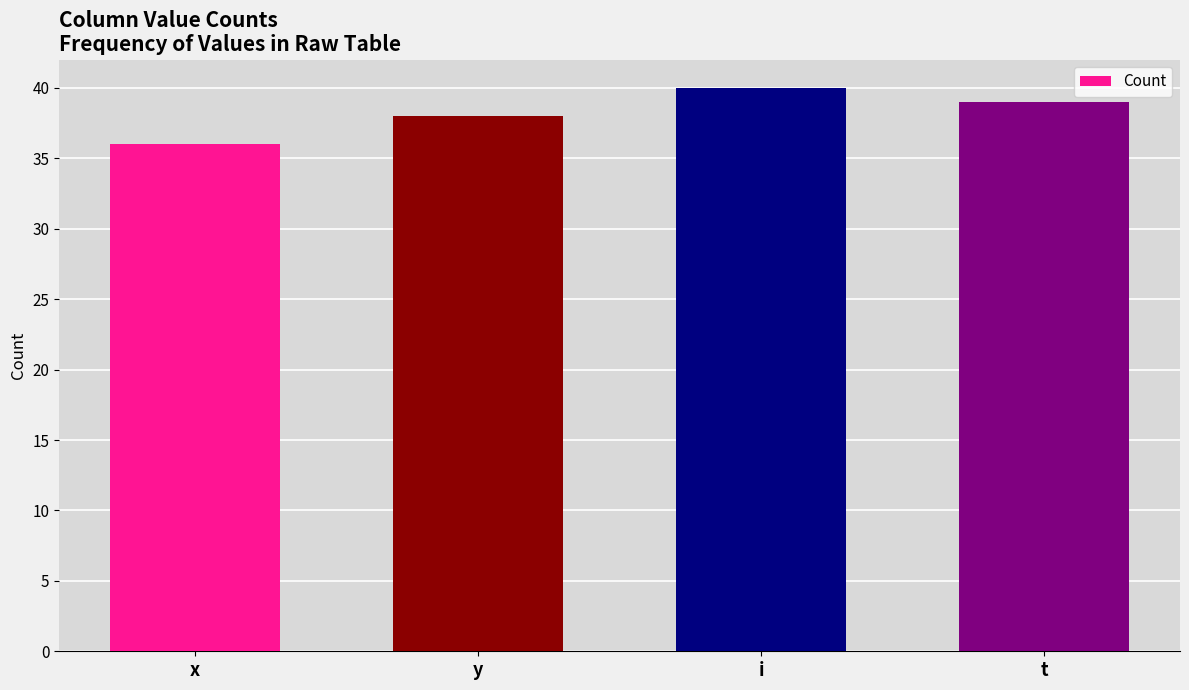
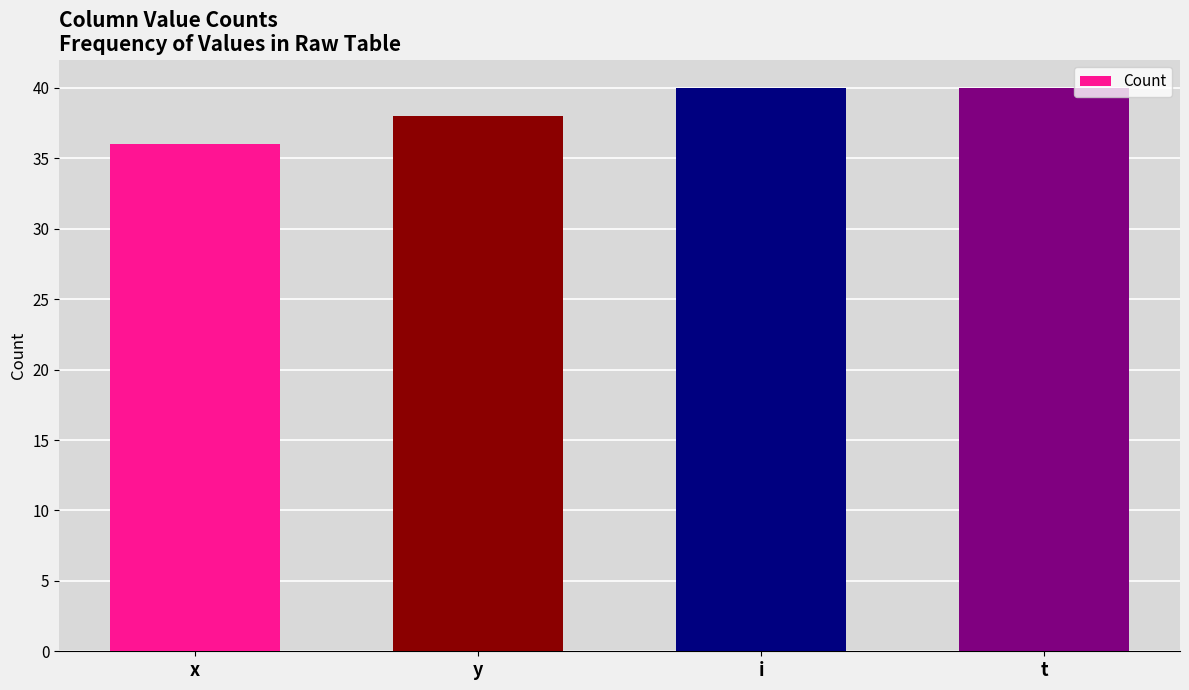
t: 39 -> 40
